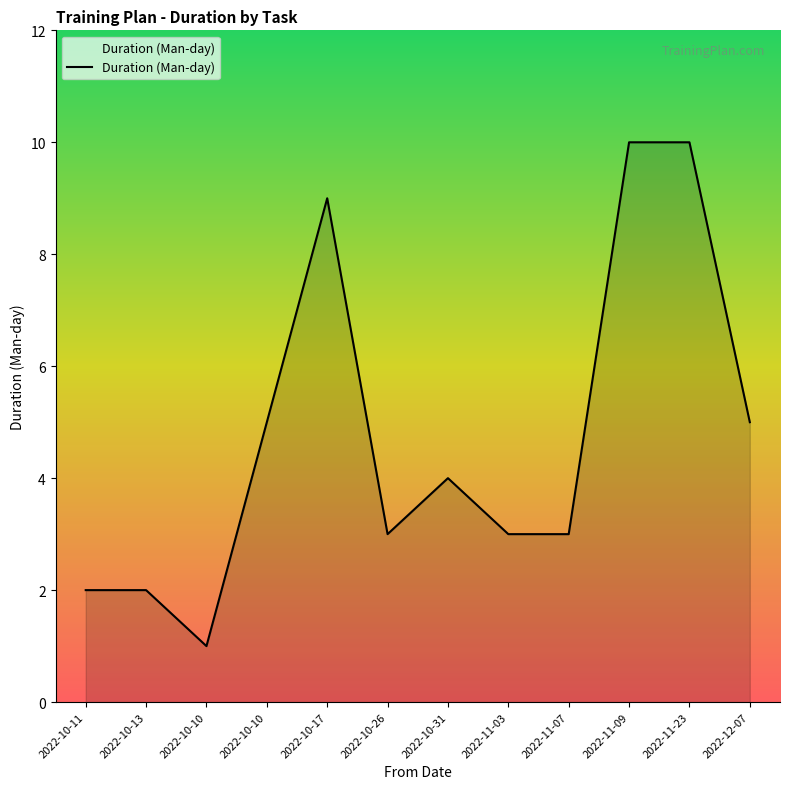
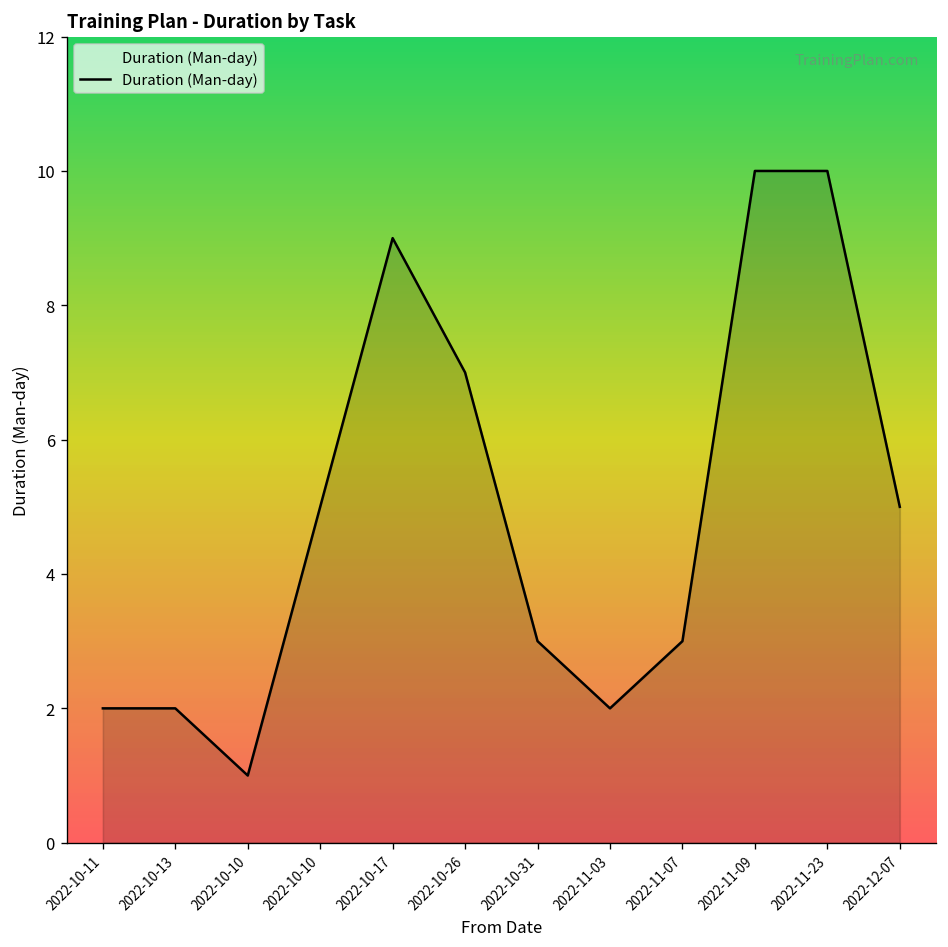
2022-10-26: 3 -> 7
2022-10-31: 4 -> 3
2022-11-03: 3 -> 2
